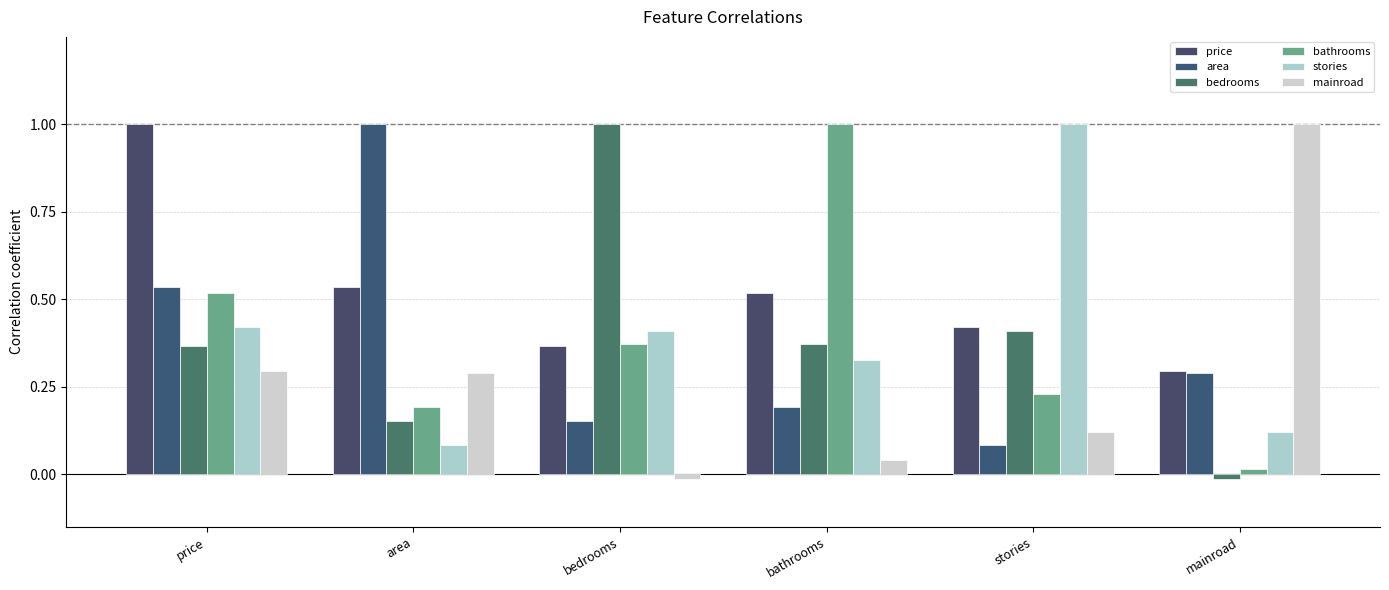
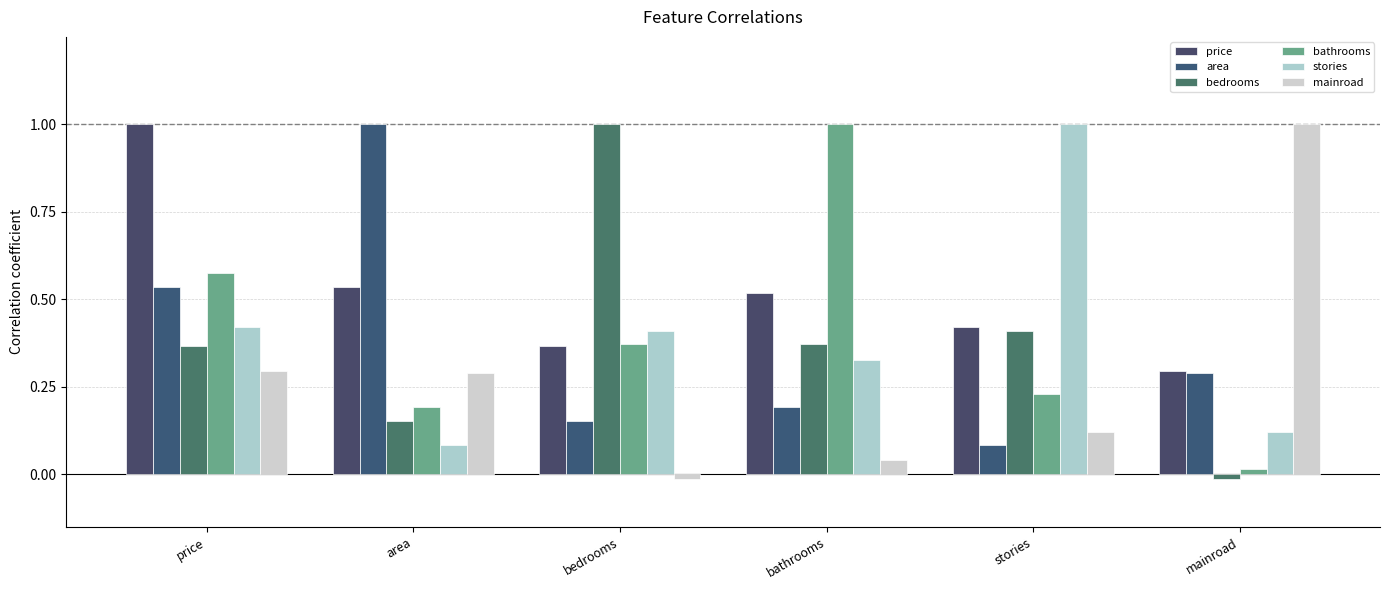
bathrooms, price: 0.52 -> 0.58
